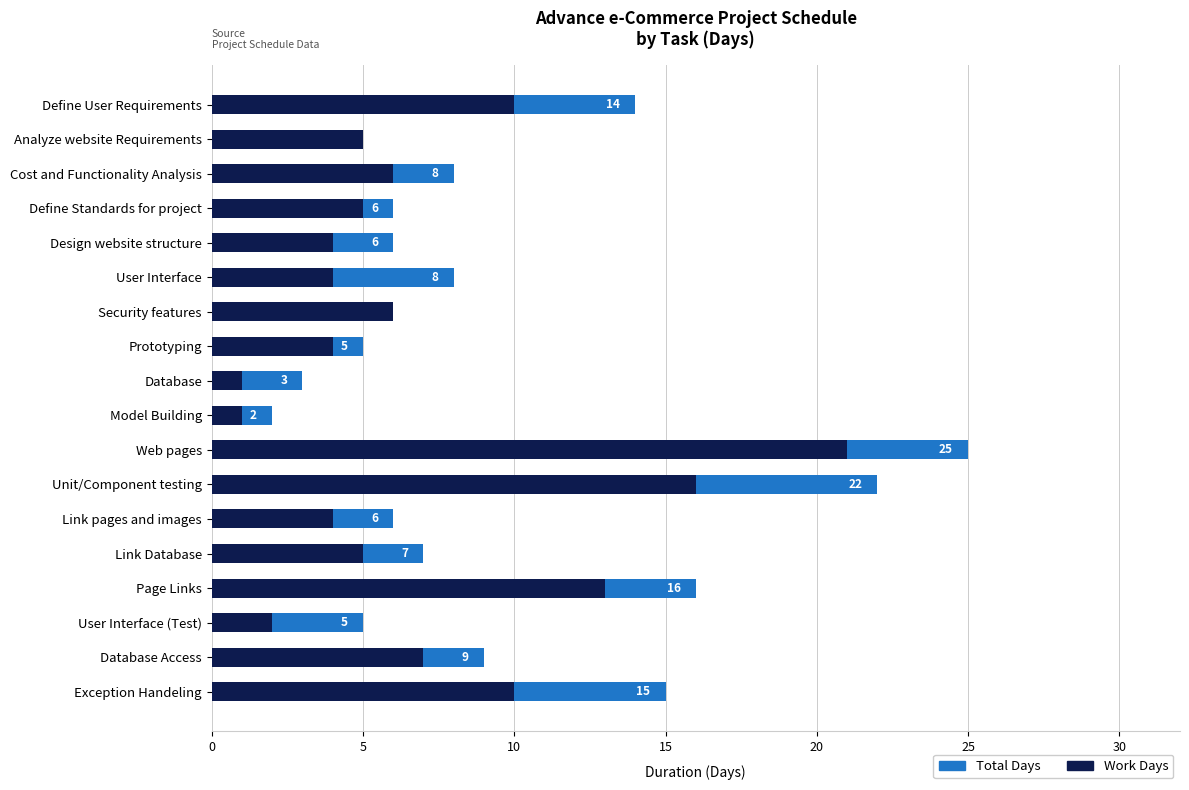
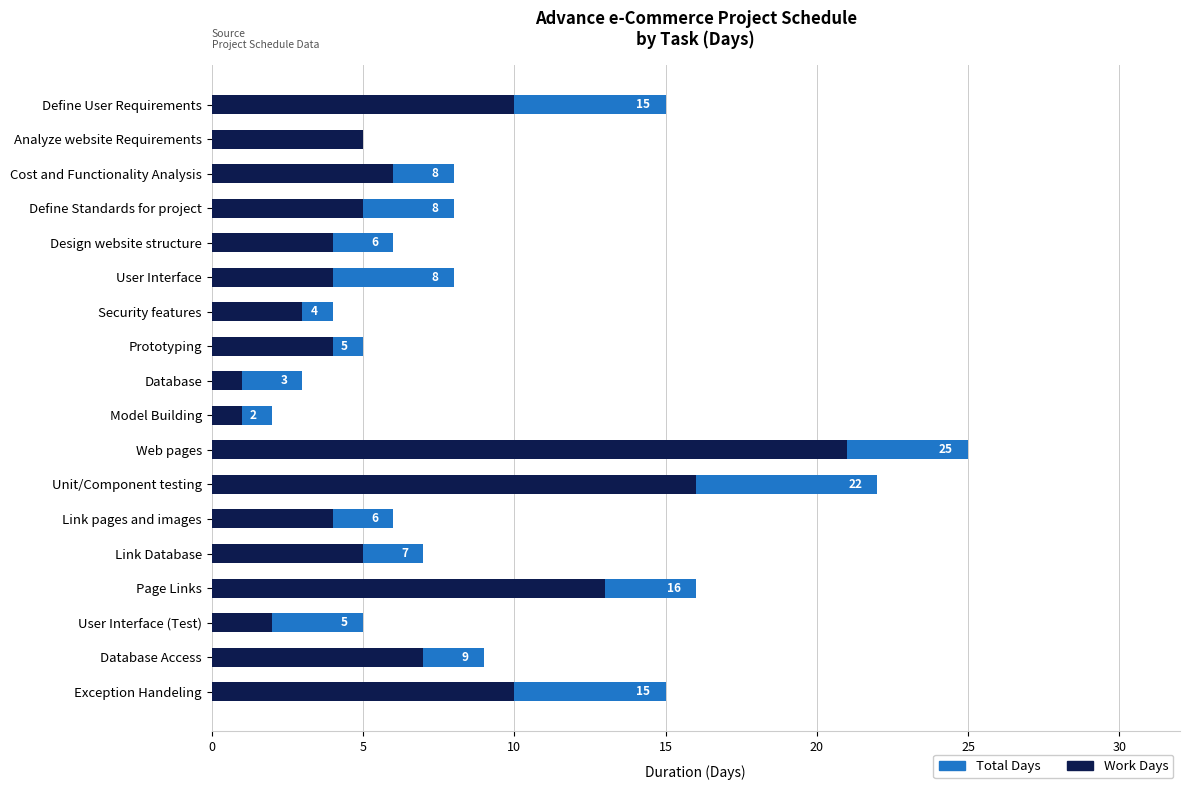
Total Days, Define User Requirements: 14 -> 15
Total Days, Define Standards for project: 6 -> 8
Work Days, Security features: 6 -> 3
